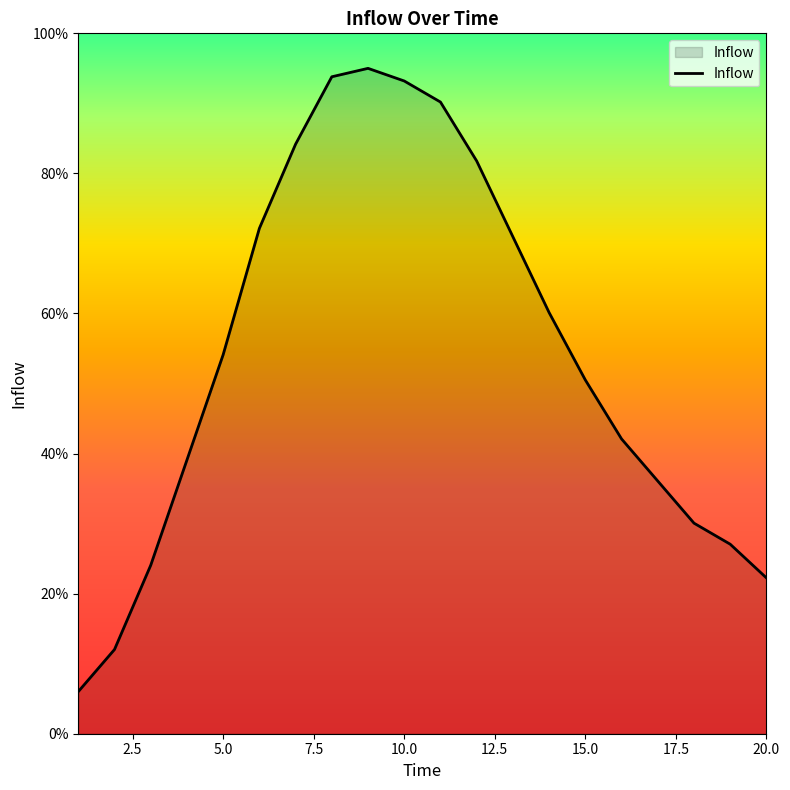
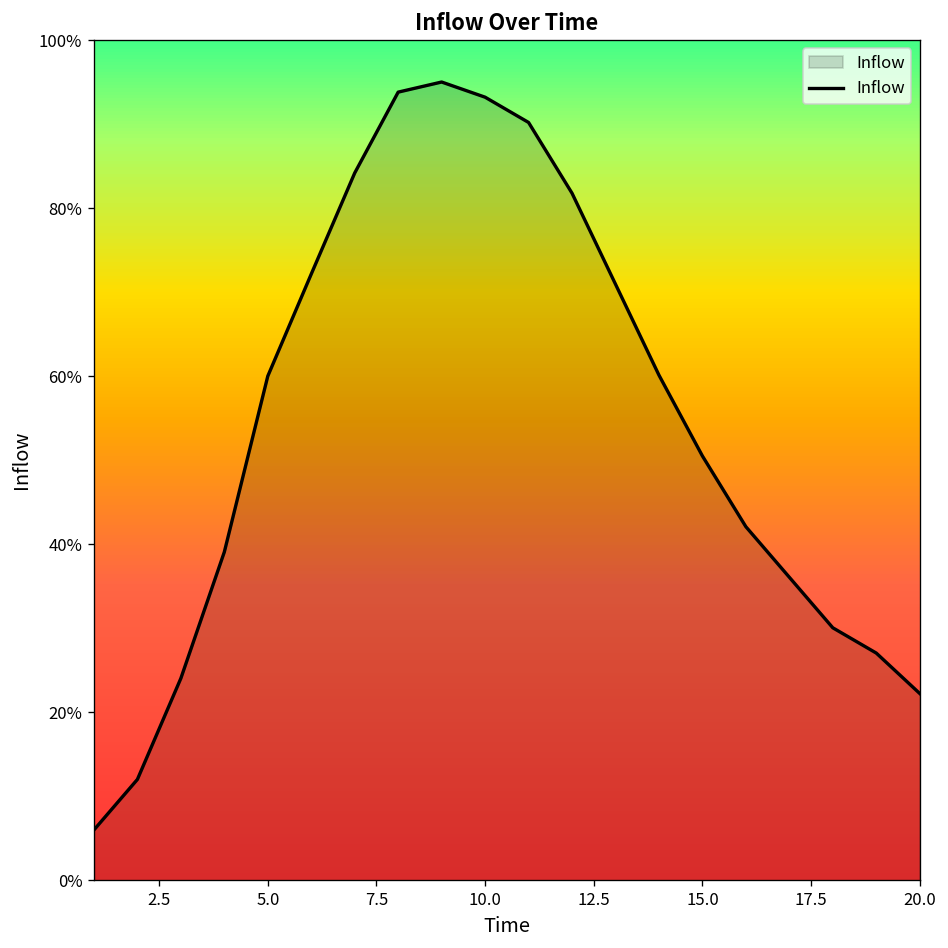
5.0: 54% -> 60%
